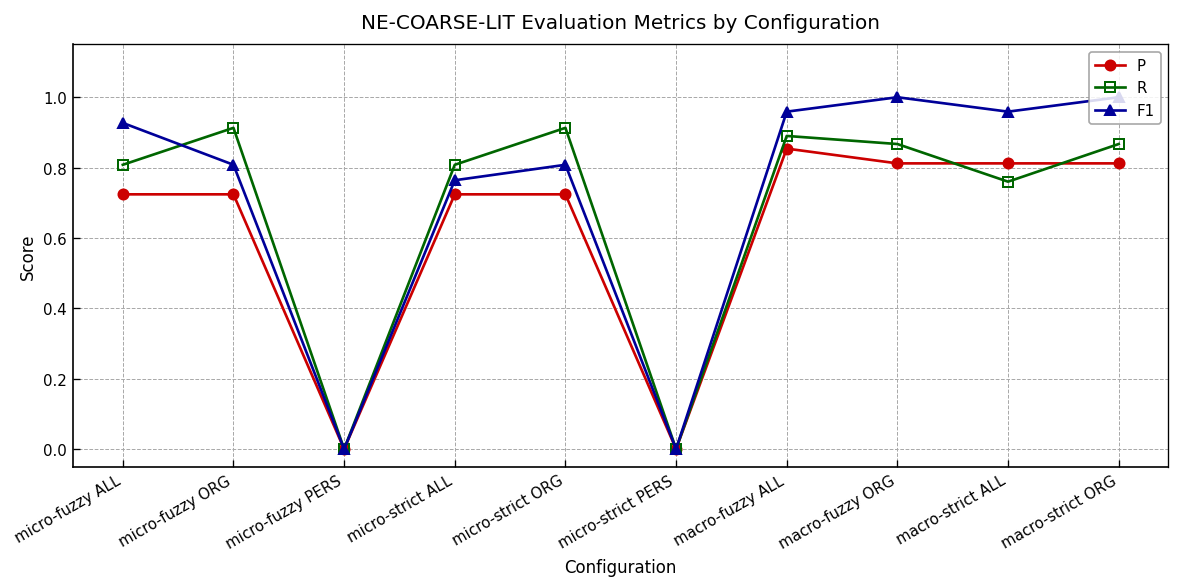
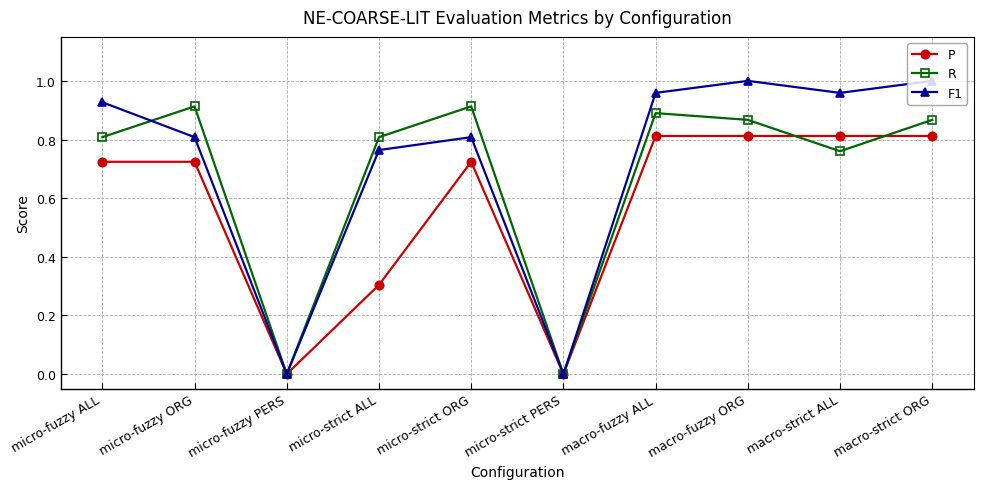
P, micro-strict ALL: 0.72 -> 0.30
P, macro-fuzzy ALL: 0.85 -> 0.81
